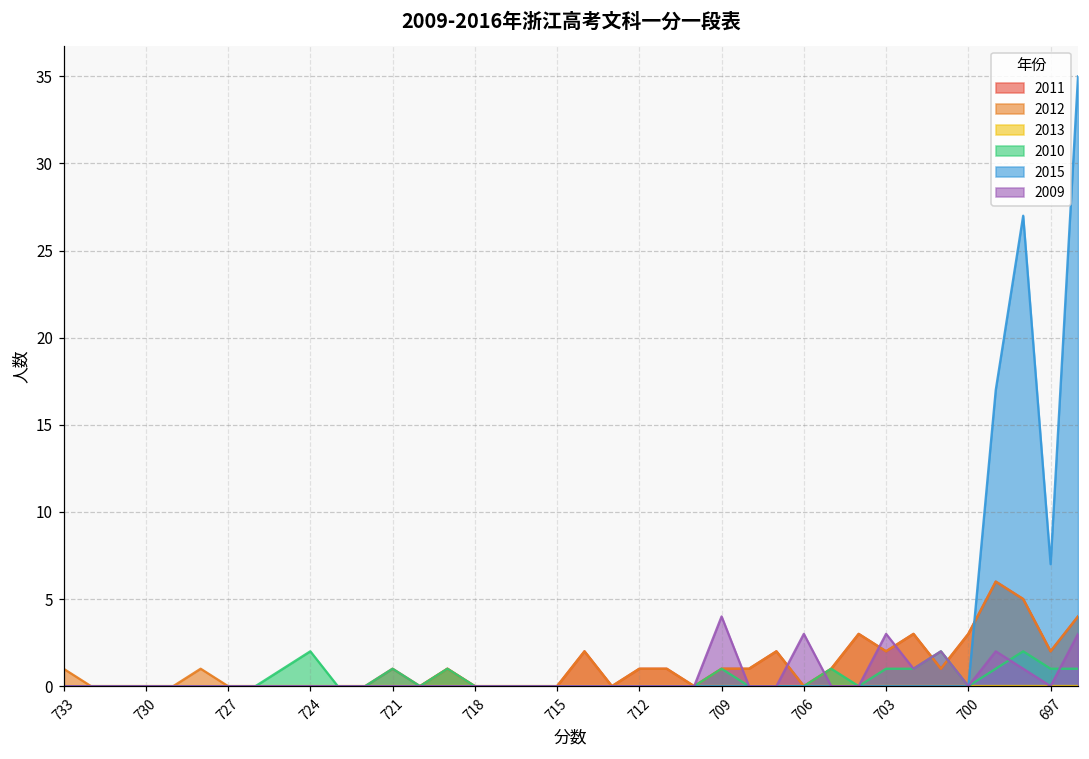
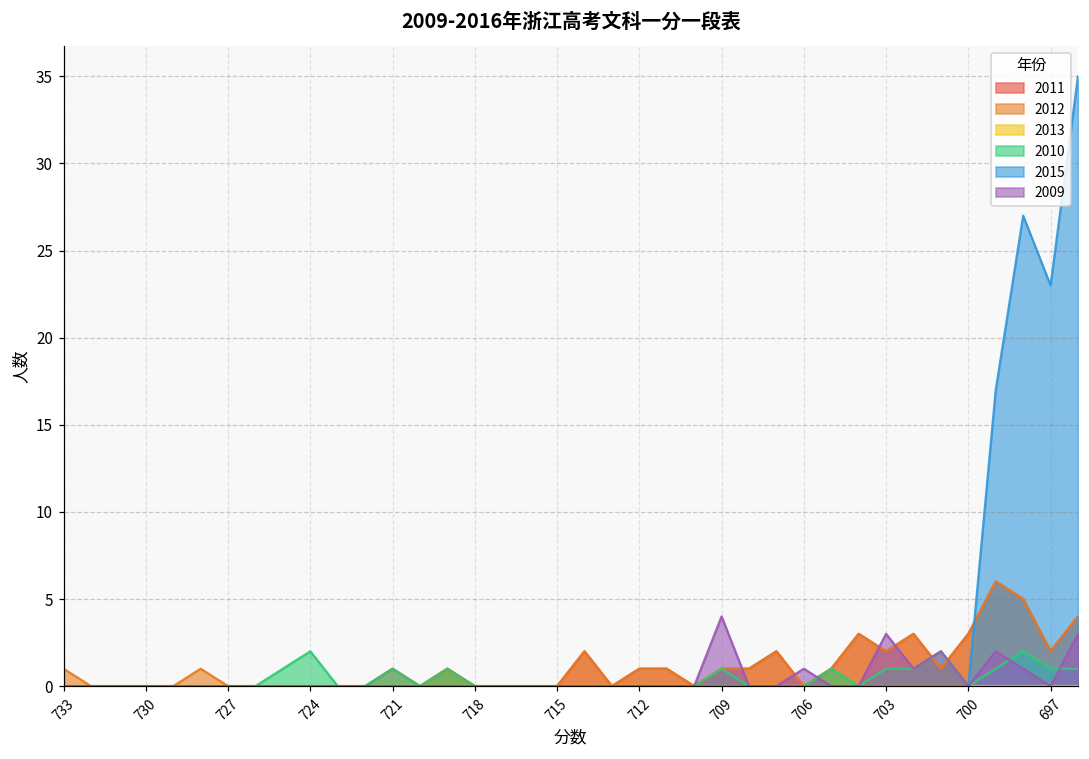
2009, 706: 3 -> 1
2015, 697: 7 -> 23
